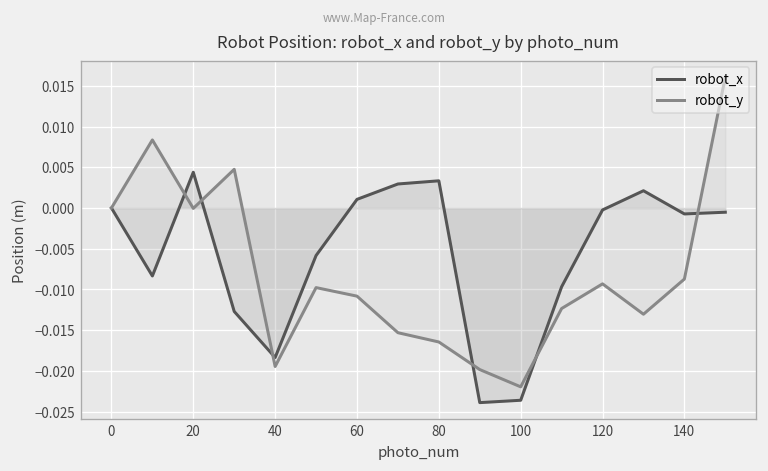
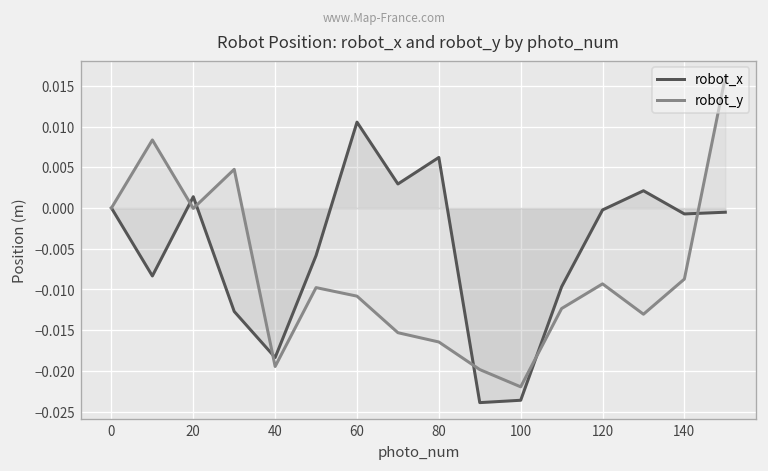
robot_x, 20: 0.004 -> 0.001
robot_x, 60: 0.001 -> 0.011
robot_x, 80: 0.003 -> 0.006
